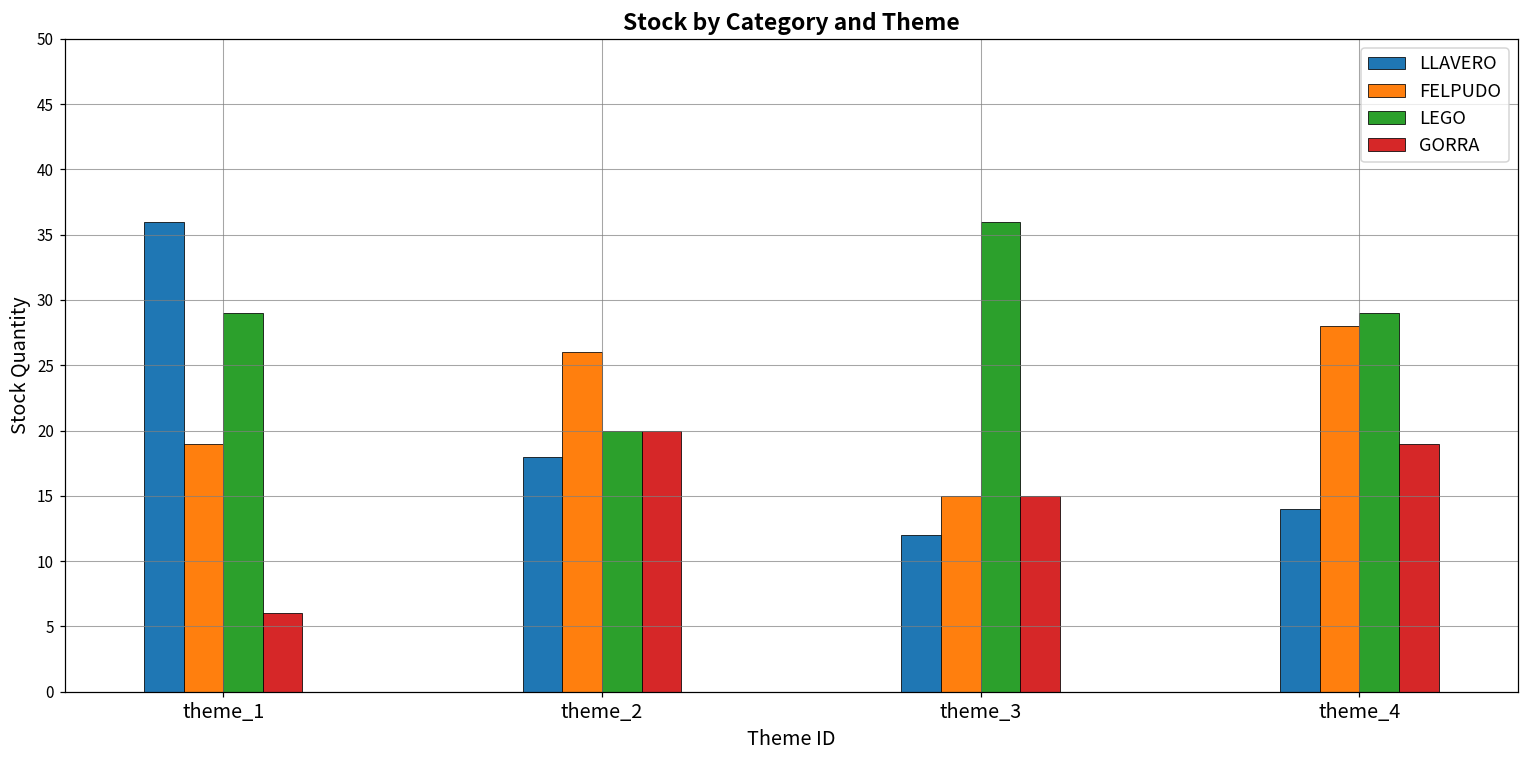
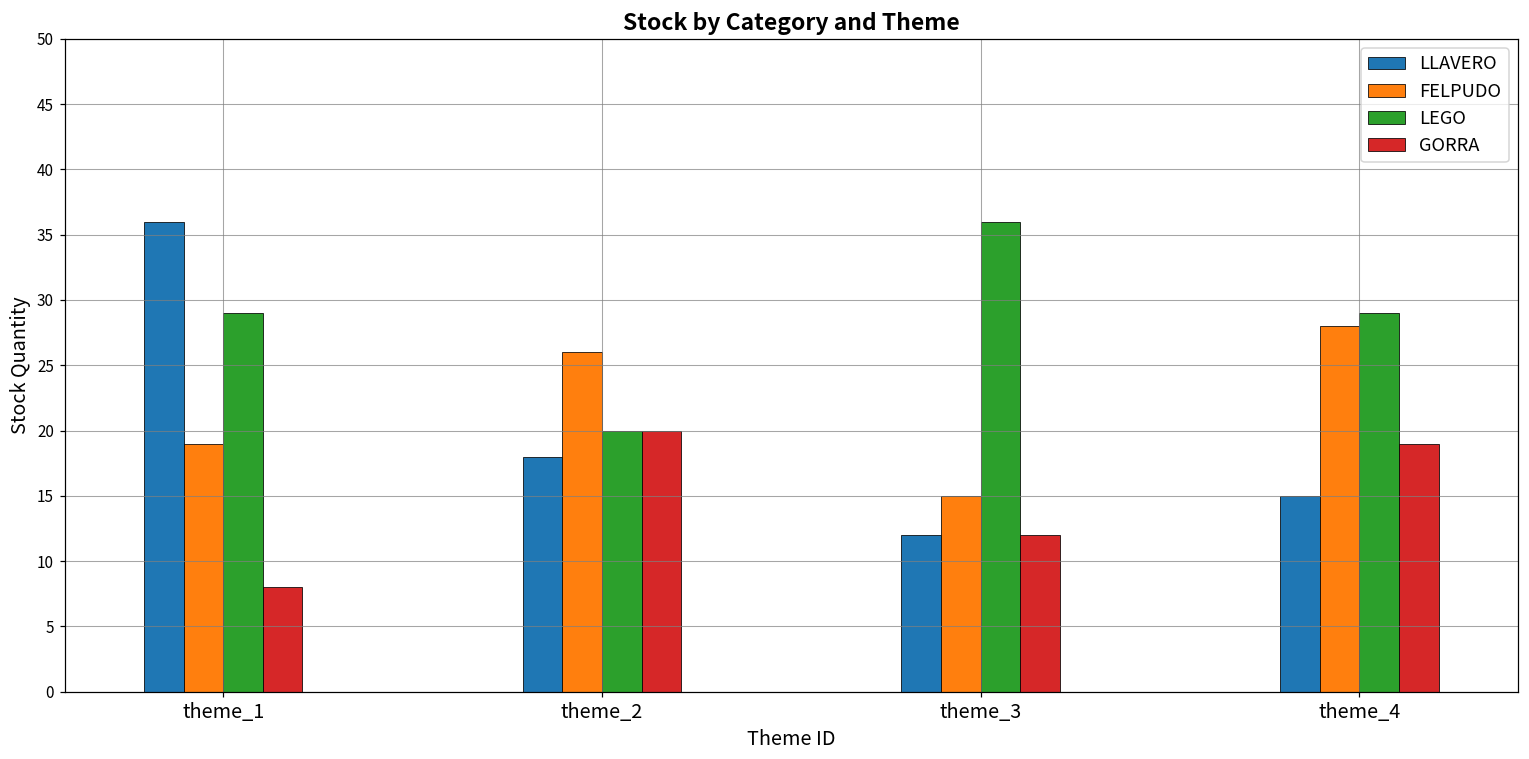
GORRA, theme_1: 6 -> 8
GORRA, theme_3: 15 -> 12
LLAVERO, theme_4: 14 -> 15
